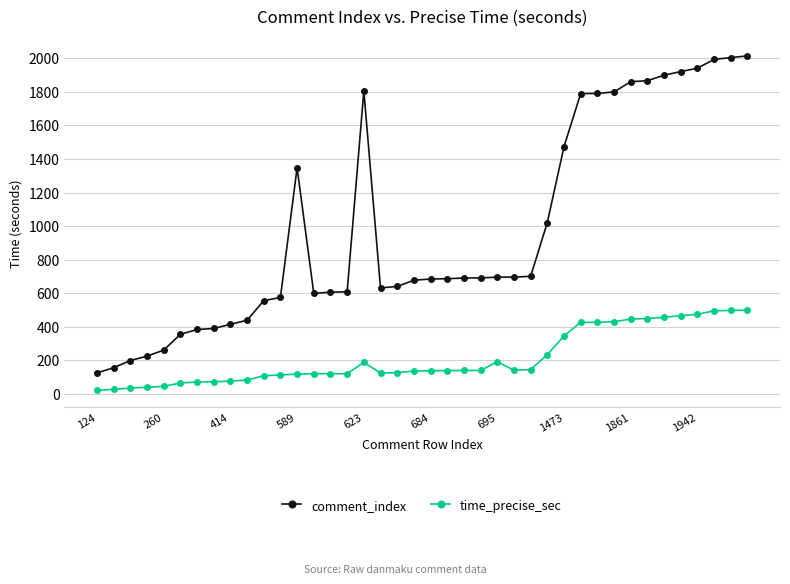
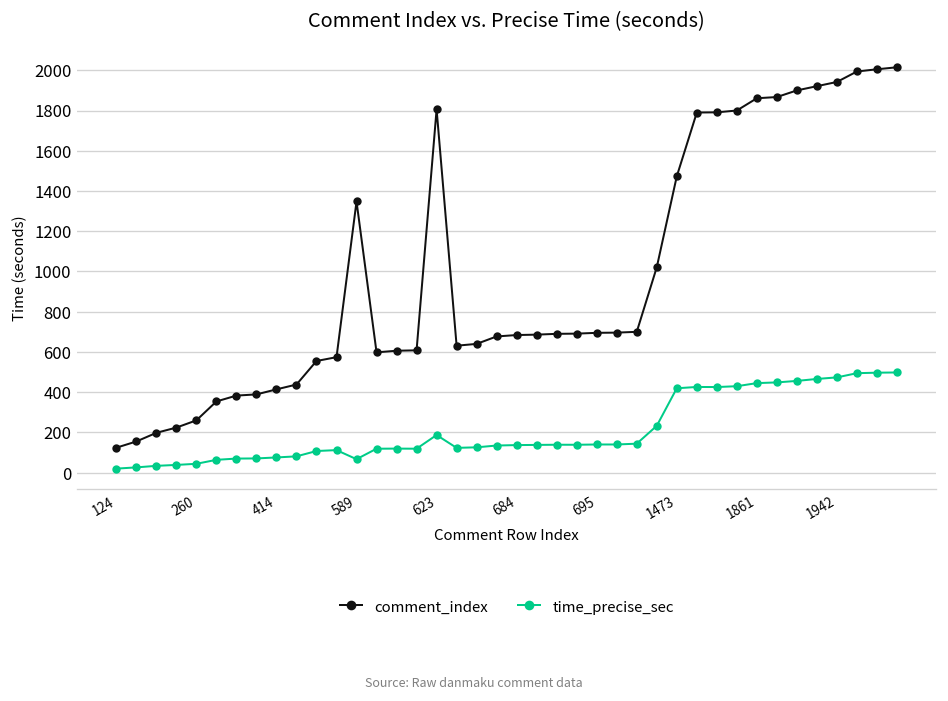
time_precise_sec, 589: 120 -> 70
time_precise_sec, 695: 190 -> 140
time_precise_sec, 1473: 340 -> 420
